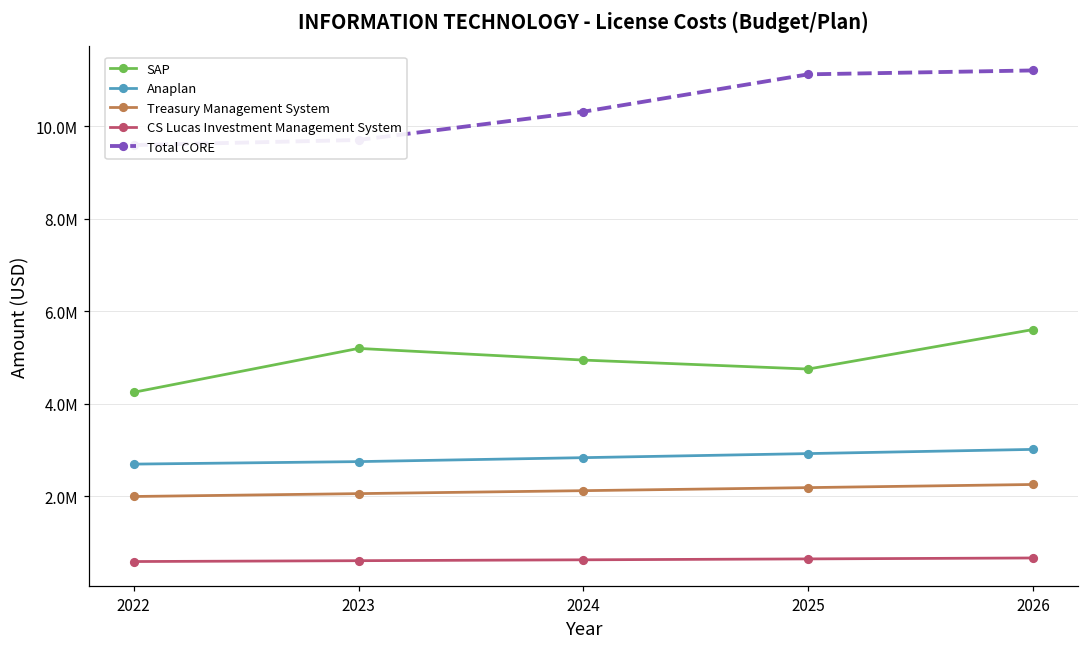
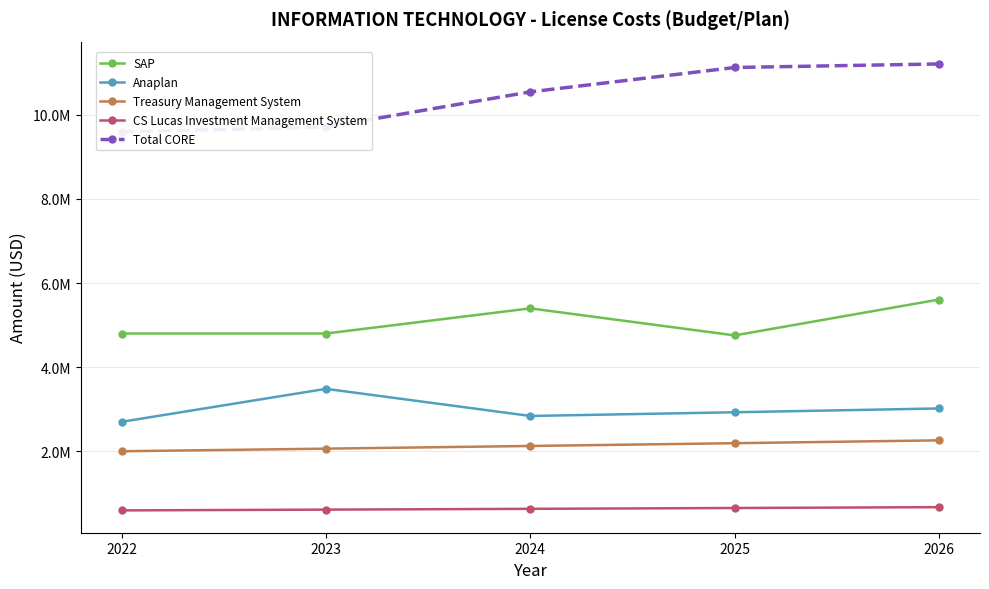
SAP, 2022: 4300000 -> 4800000
SAP, 2023: 5200000 -> 4800000
Anaplan, 2023: 2800000 -> 3500000
SAP, 2024: 4900000 -> 5400000
Total CORE, 2024: 10300000 -> 10500000
